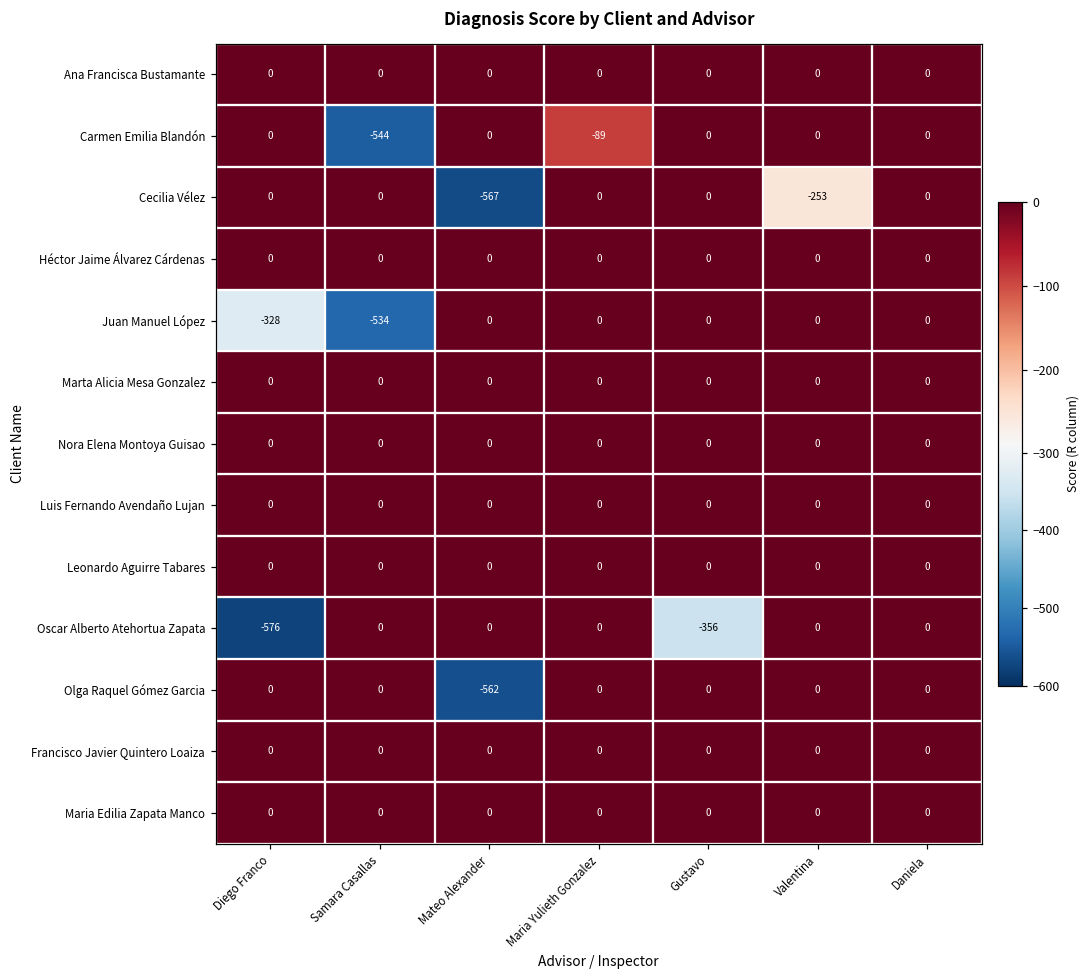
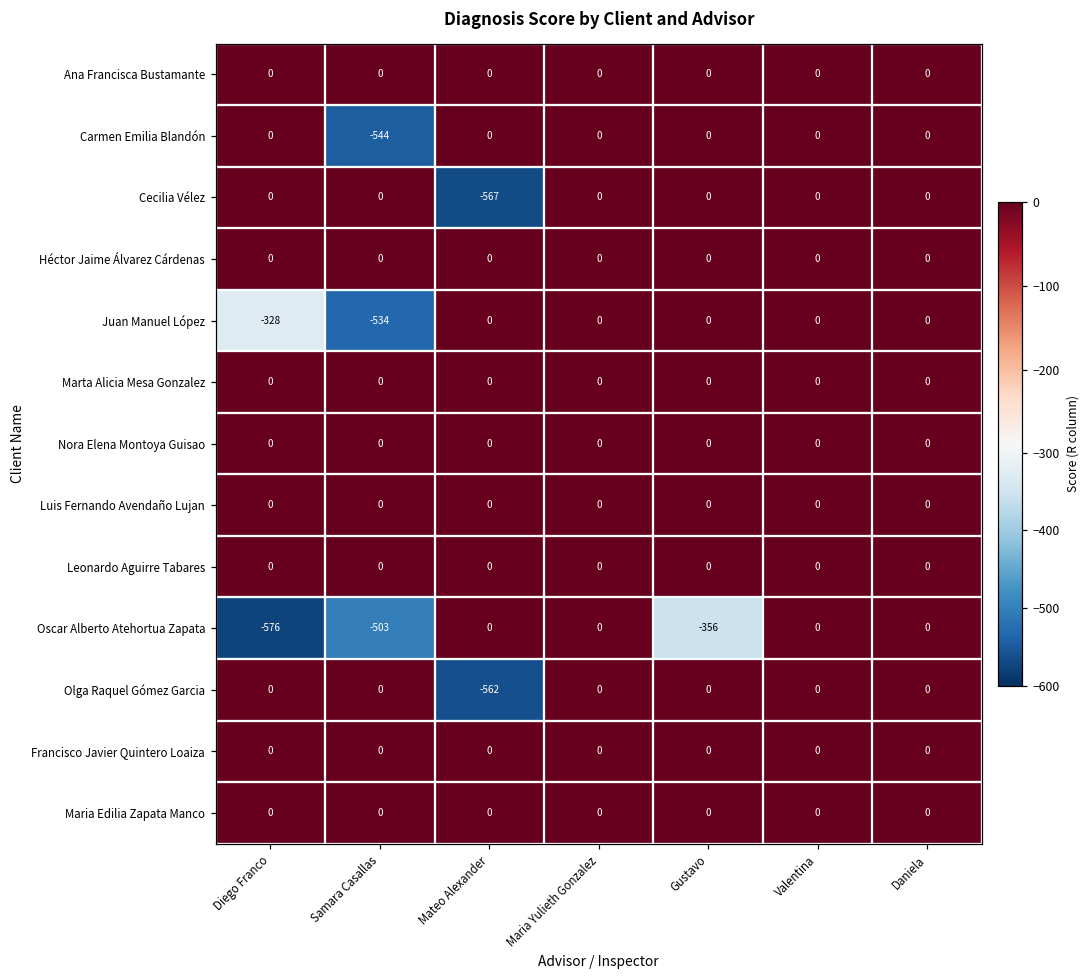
Carmen Emilia Blandón, Maria Yulieth Gonzalez: -89 -> 0
Cecilia Vélez, Valentina: -253 -> 0
Oscar Alberto Atehortua Zapata, Samara Casallas: 0 -> -503
